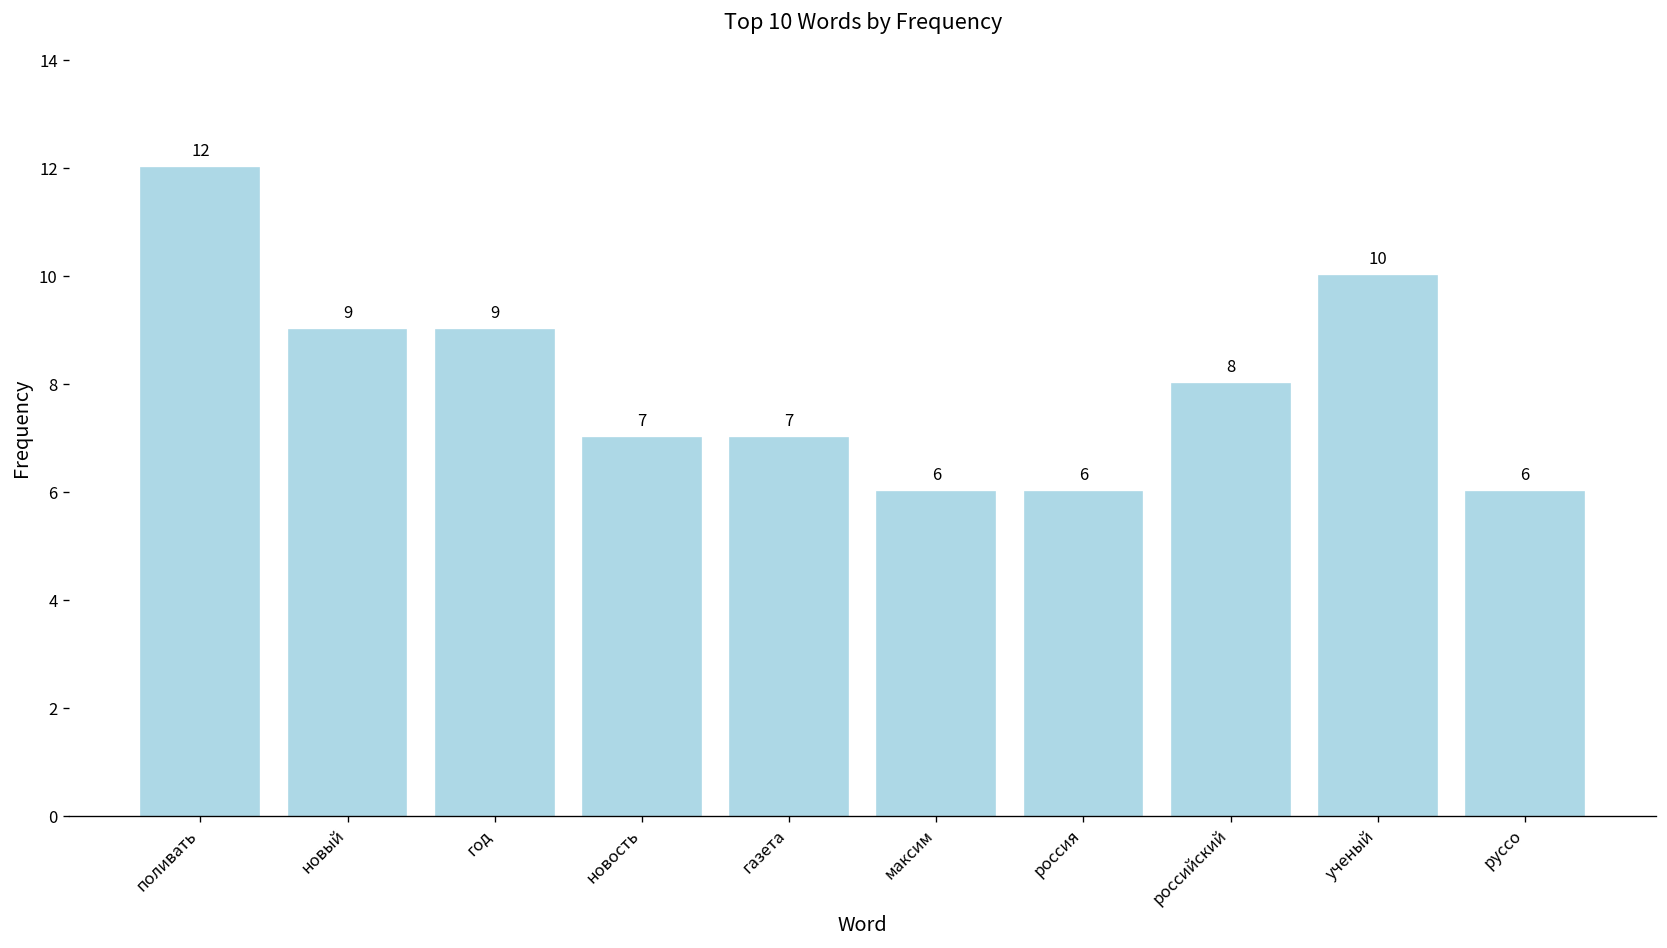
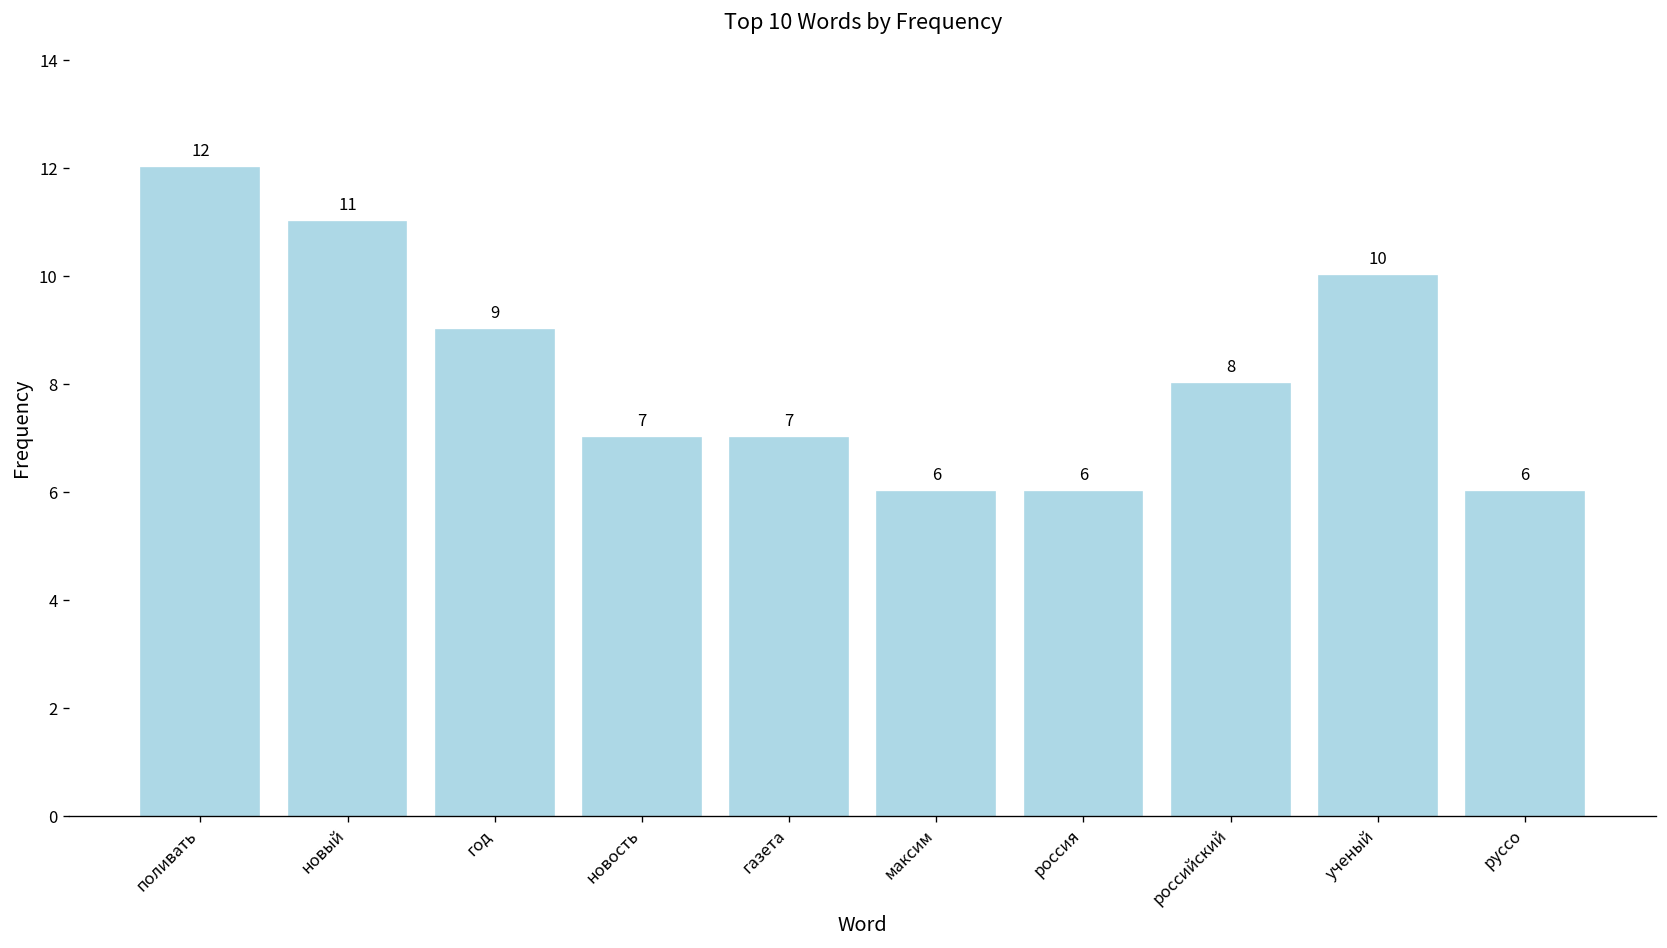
новый: 9 -> 11
